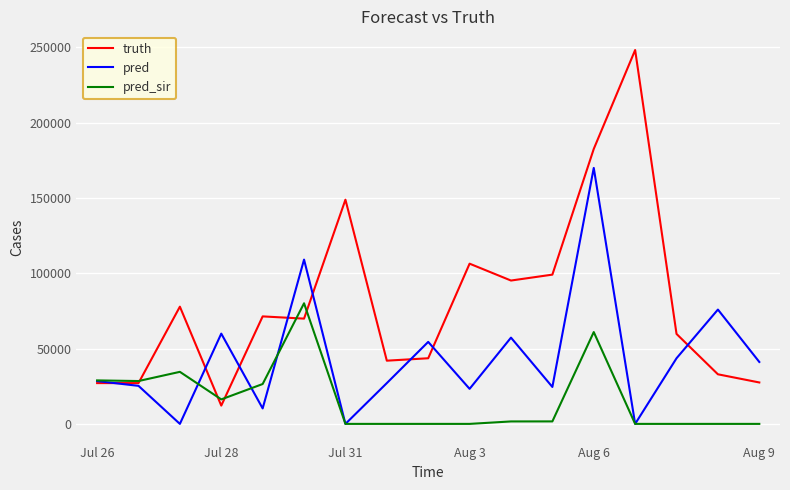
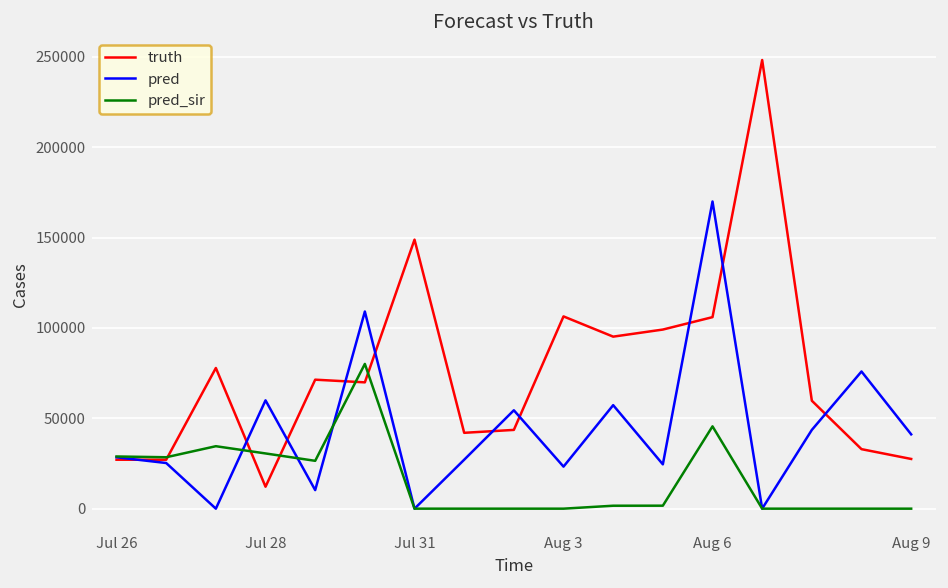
pred_sir, Jul 28: 16000 -> 31000
truth, Aug 6: 183000 -> 106000
pred_sir, Aug 6: 61000 -> 46000
